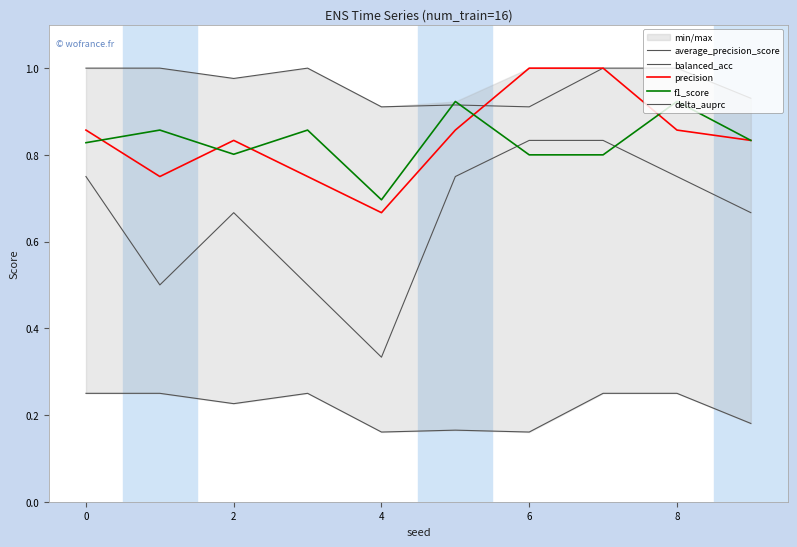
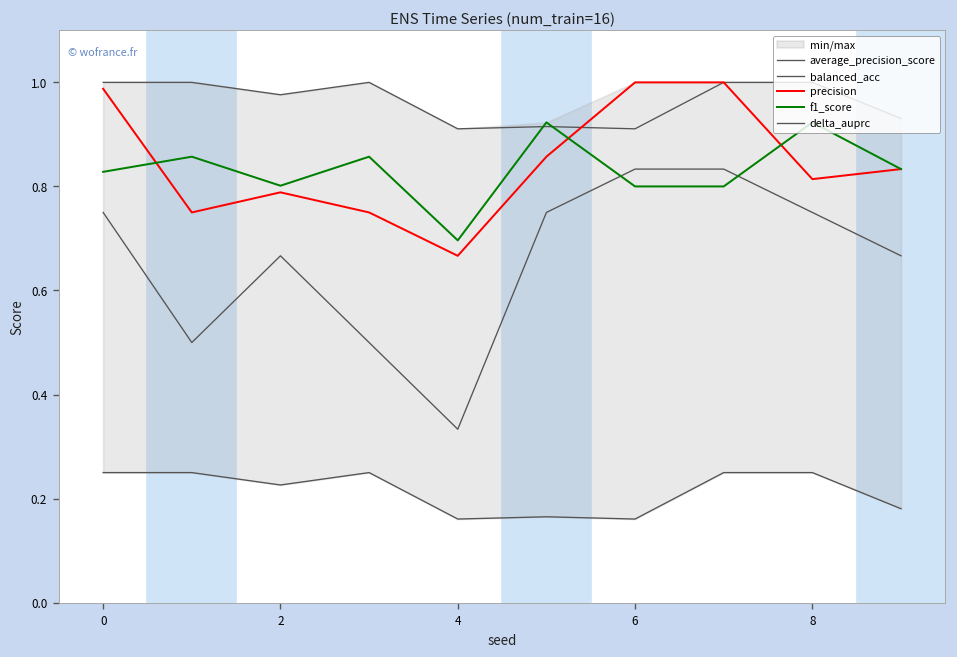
precision, 0: 0.86 -> 0.99
precision, 2: 0.83 -> 0.79
precision, 8: 0.86 -> 0.81
